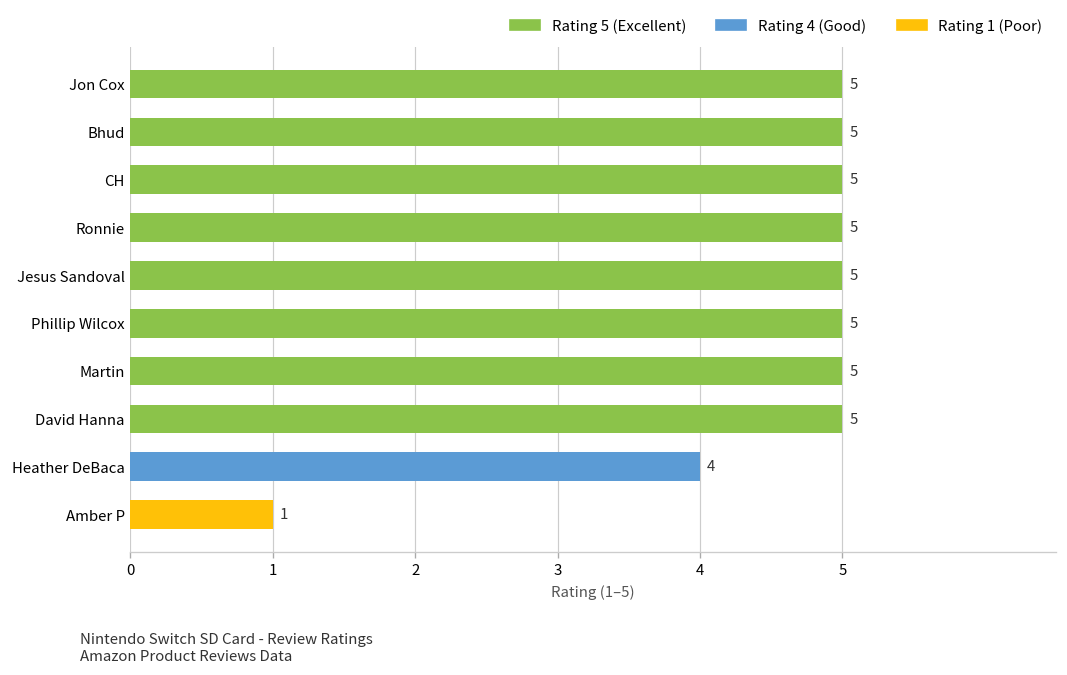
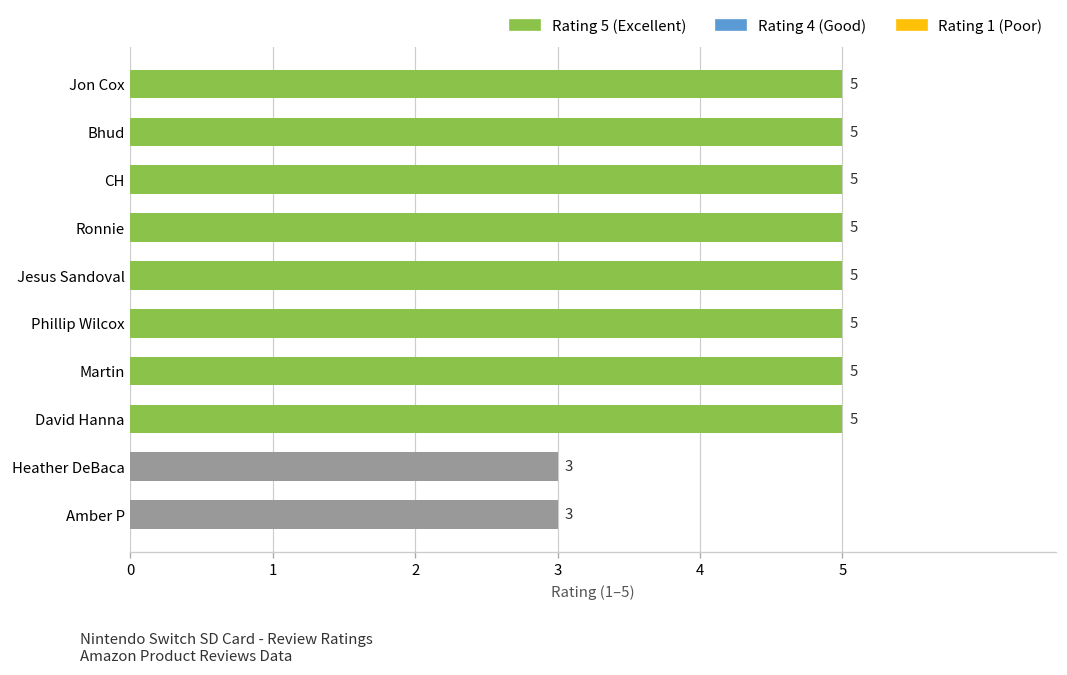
Heather DeBaca: 4 -> 3
Amber P: 1 -> 3
